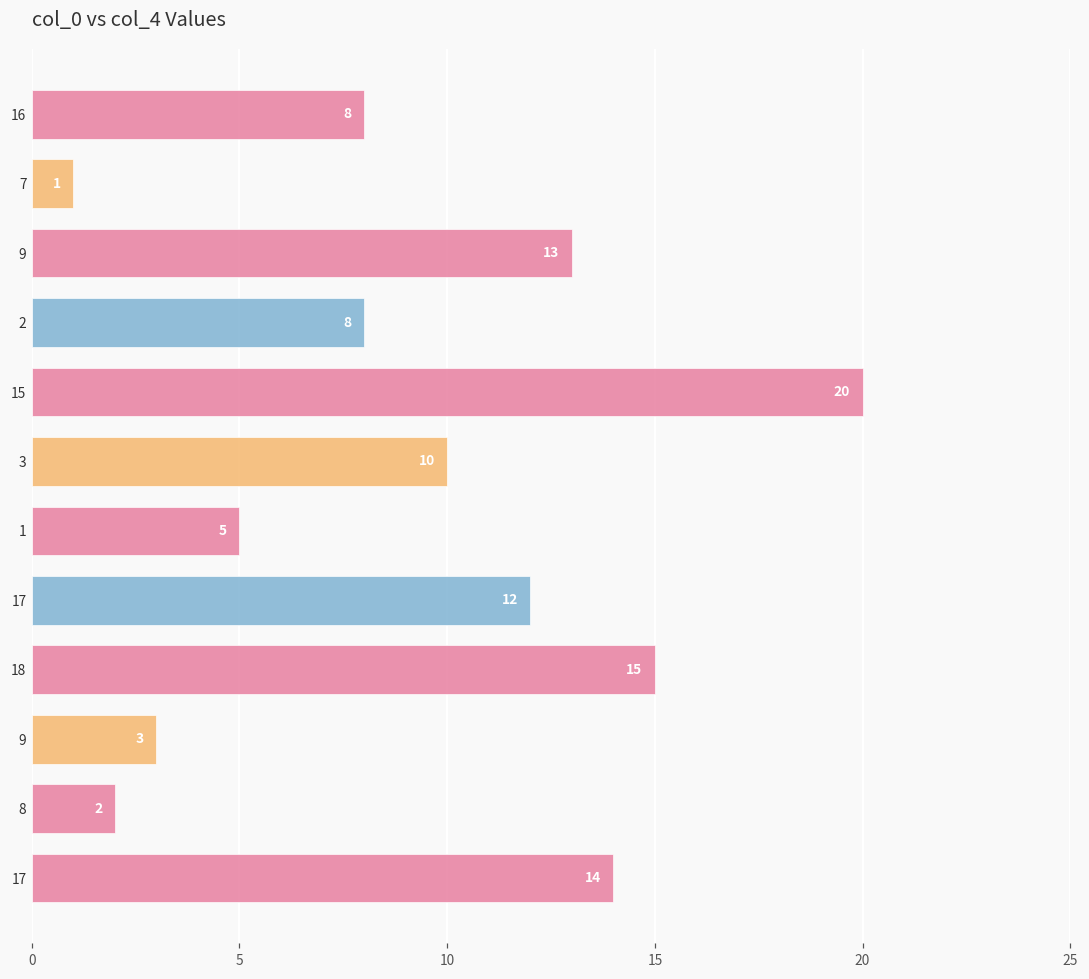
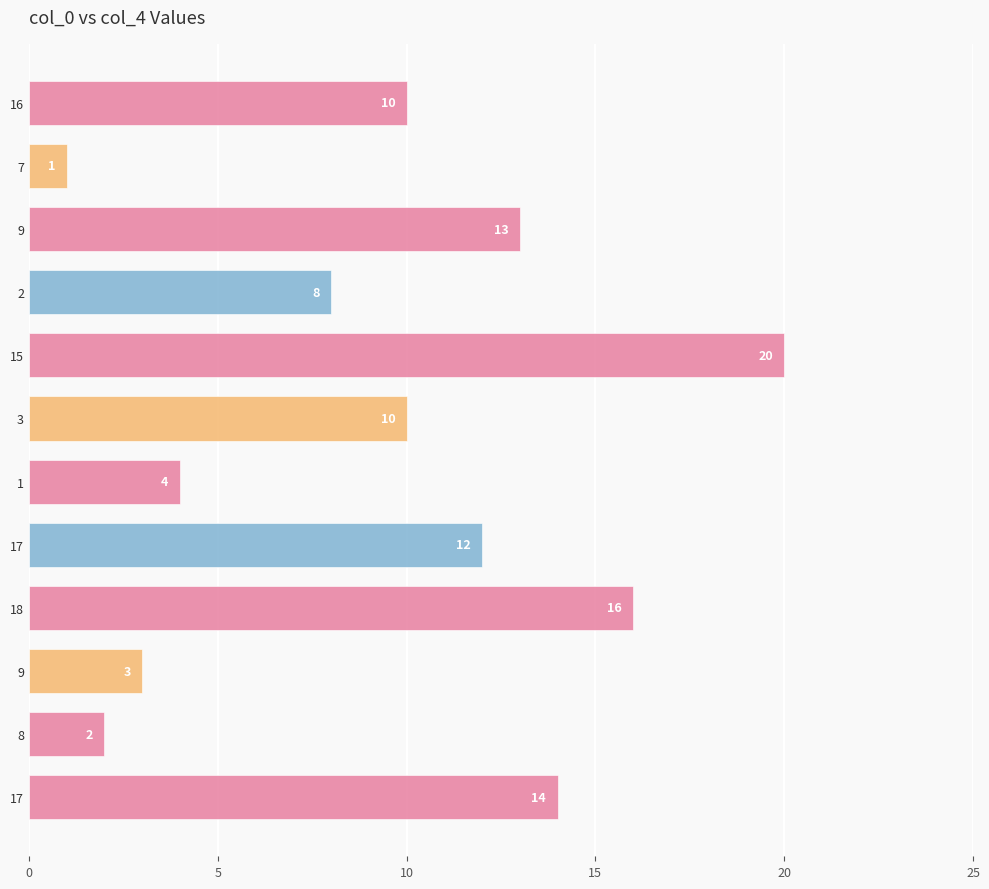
16: 8 -> 10
1: 5 -> 4
18: 15 -> 16
